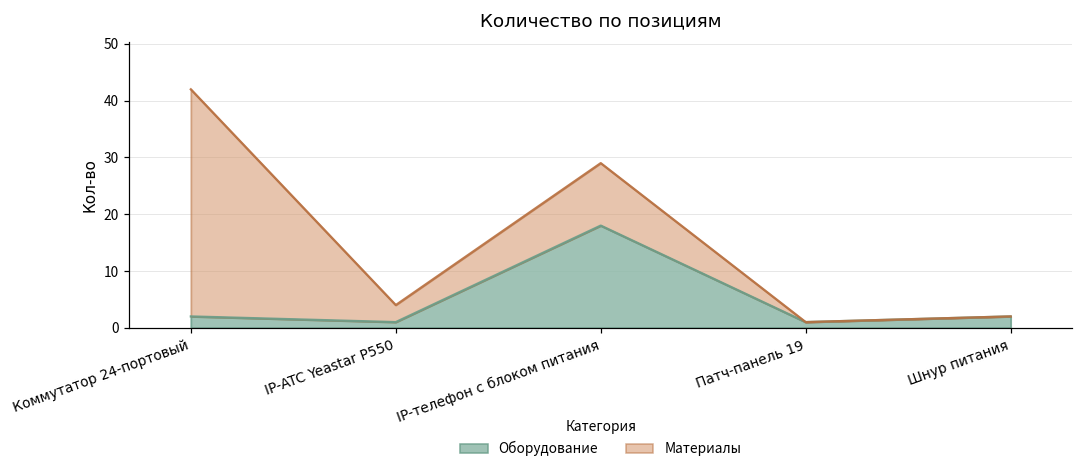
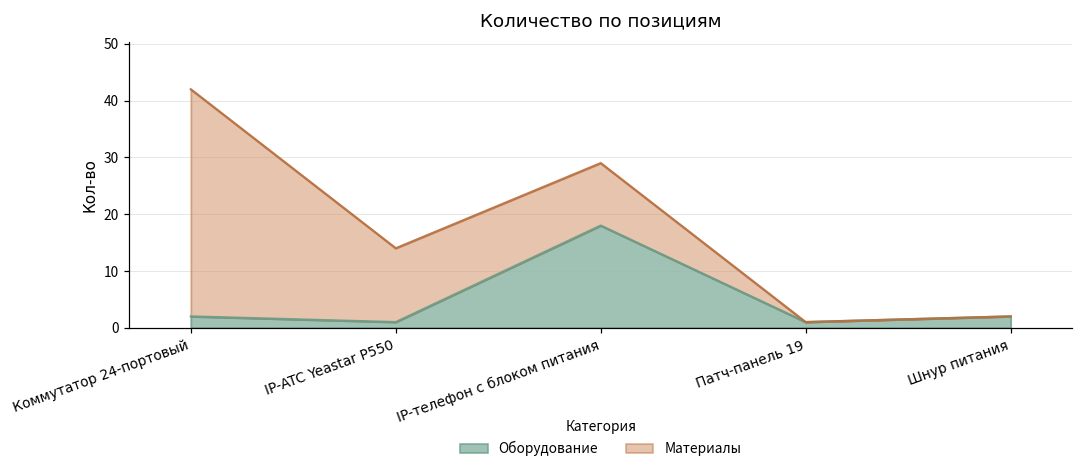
Материалы, IP-ATC Yeastar P550: 3 -> 13
